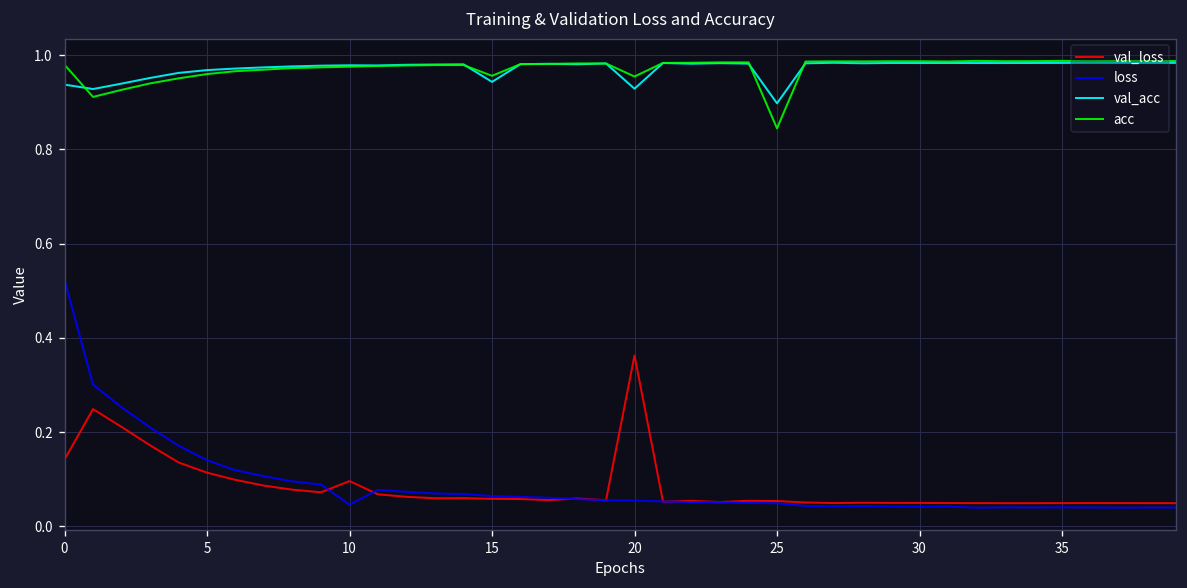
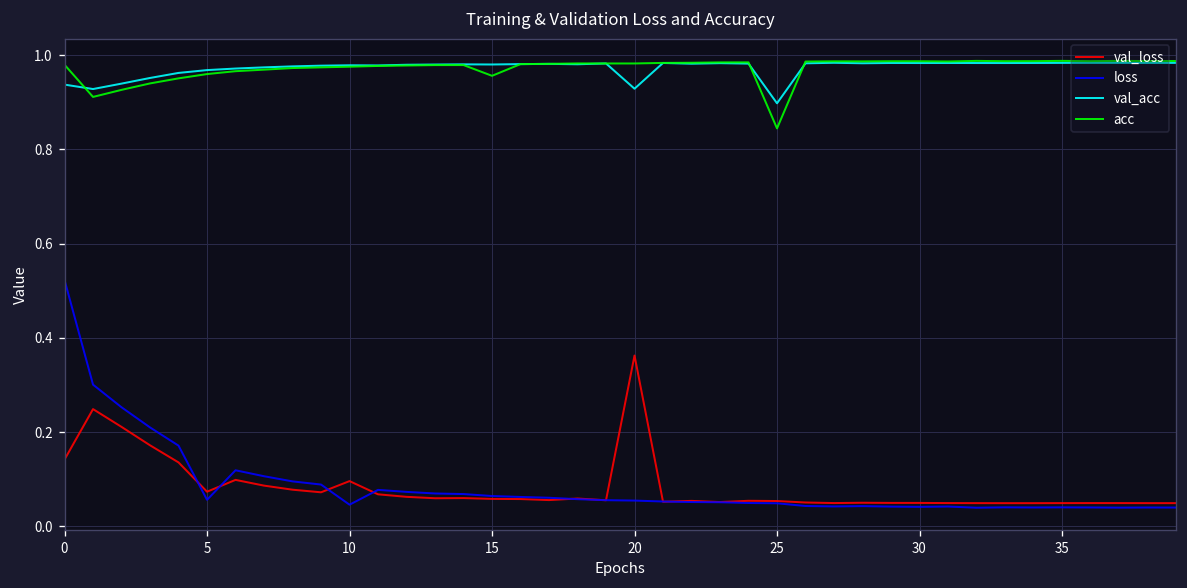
val_loss, 5: 0.11 -> 0.07
loss, 5: 0.14 -> 0.06
val_acc, 15: 0.94 -> 0.98
acc, 20: 0.95 -> 0.98
